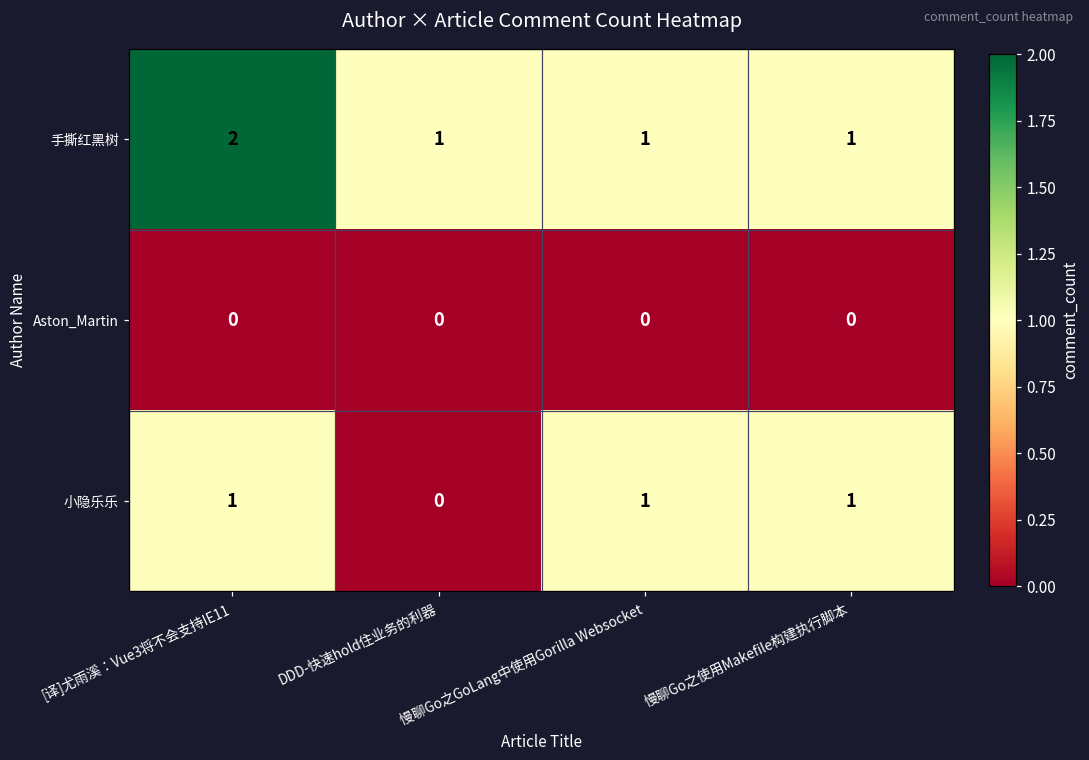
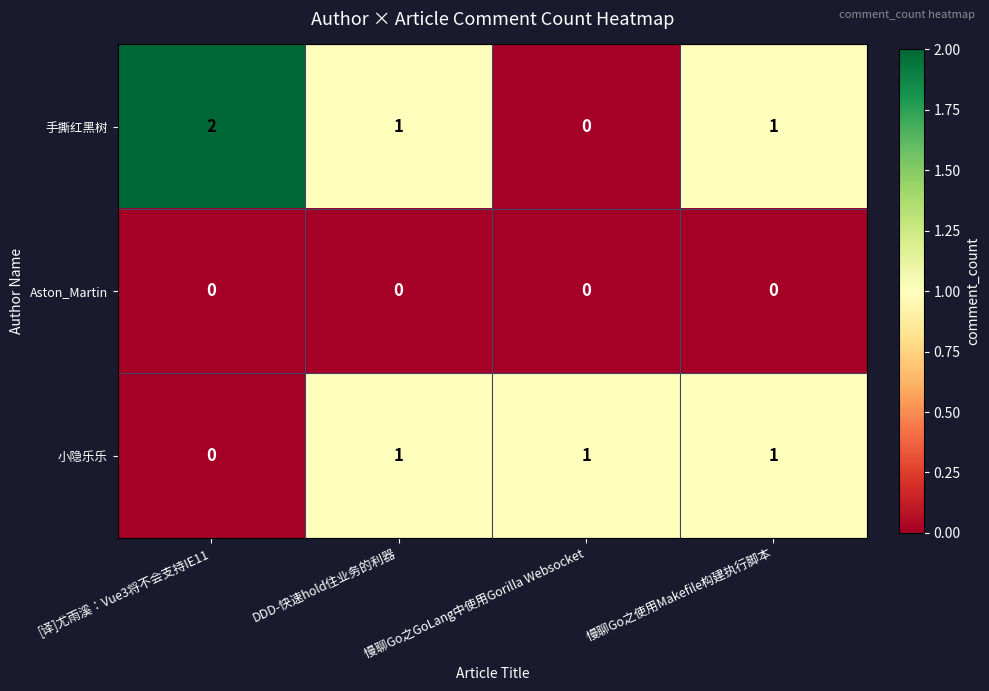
手撕红黑树, 慢聊Go之GoLang中使用Gorilla Websocket: 1 -> 0
小隐乐乐, [译]尤雨溪：Vue3将不会支持IE11: 1 -> 0
小隐乐乐, DDD-快速hold住业务的利器: 0 -> 1
